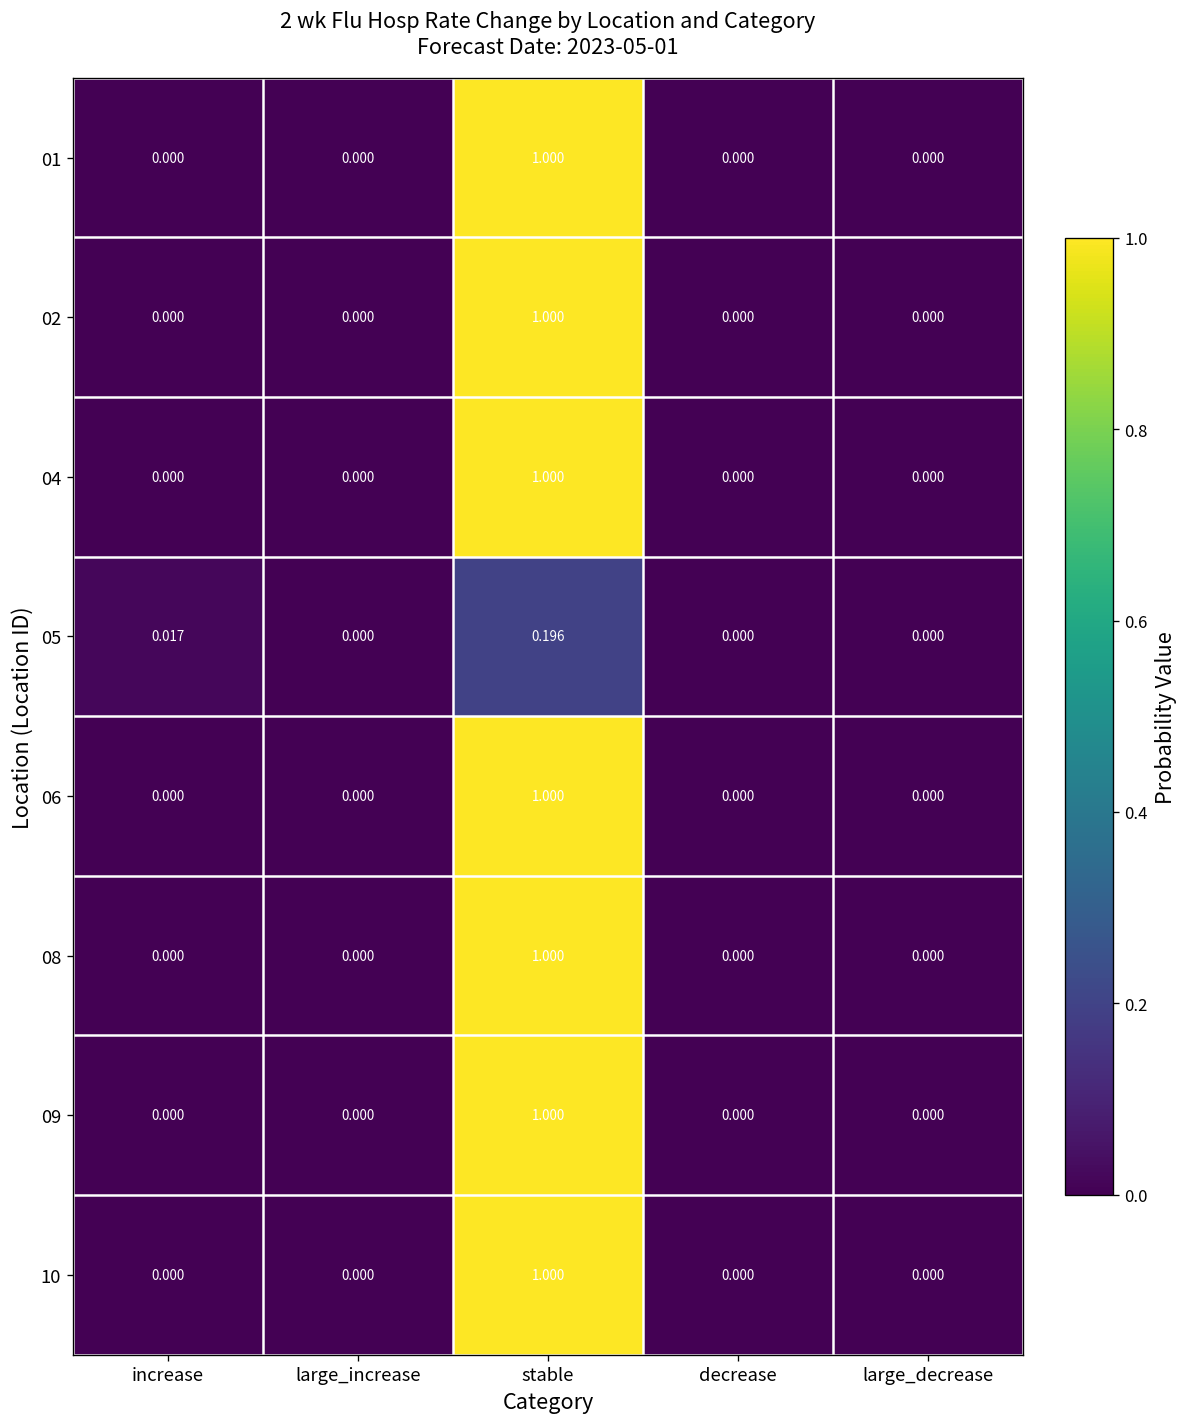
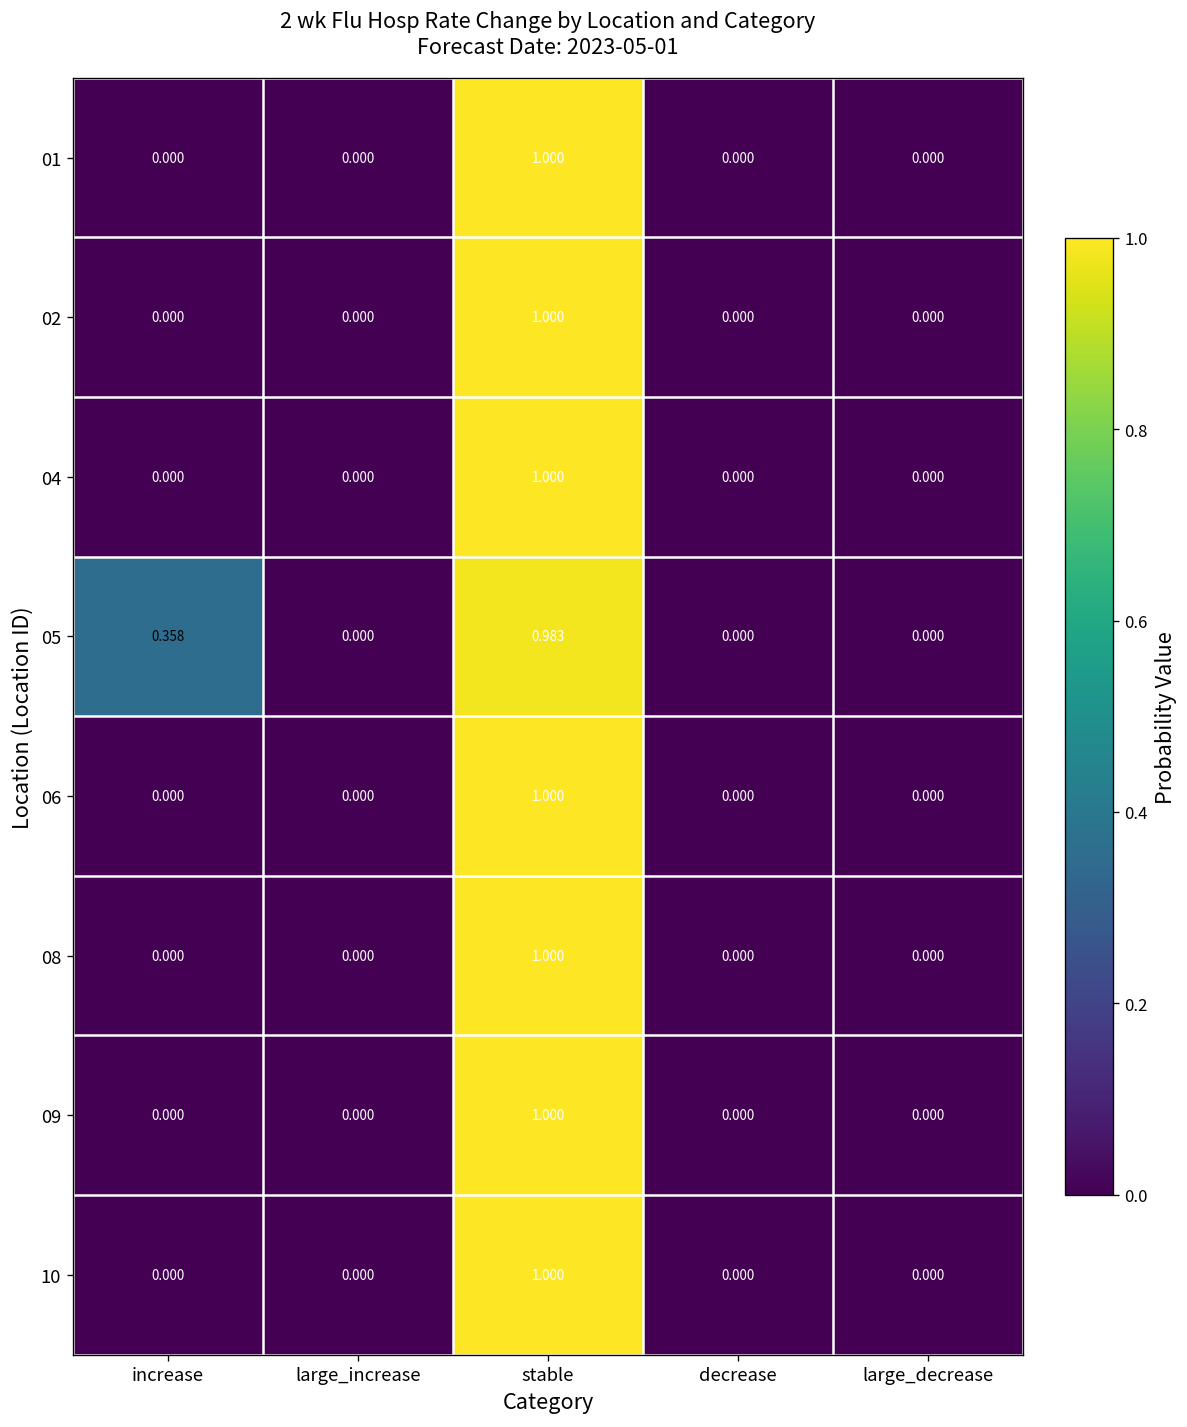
05, increase: 0.017 -> 0.358
05, stable: 0.196 -> 0.983
